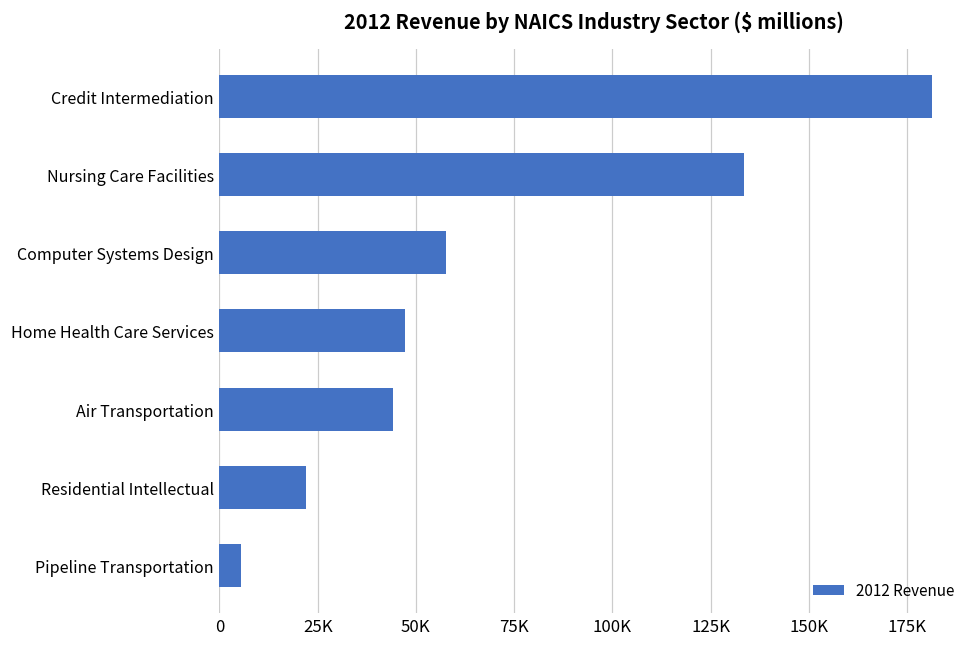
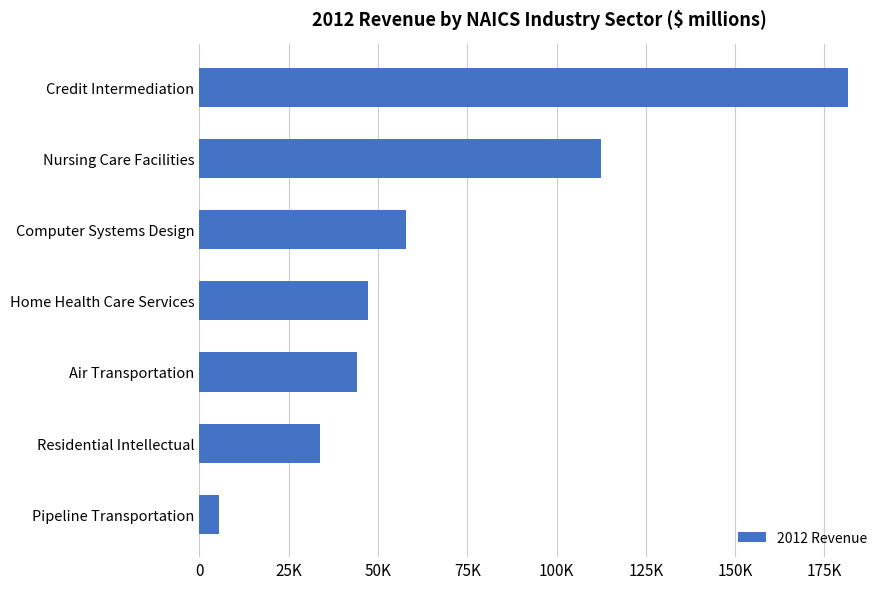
Nursing Care Facilities: 133000 -> 113000
Residential Intellectual: 22000 -> 34000
